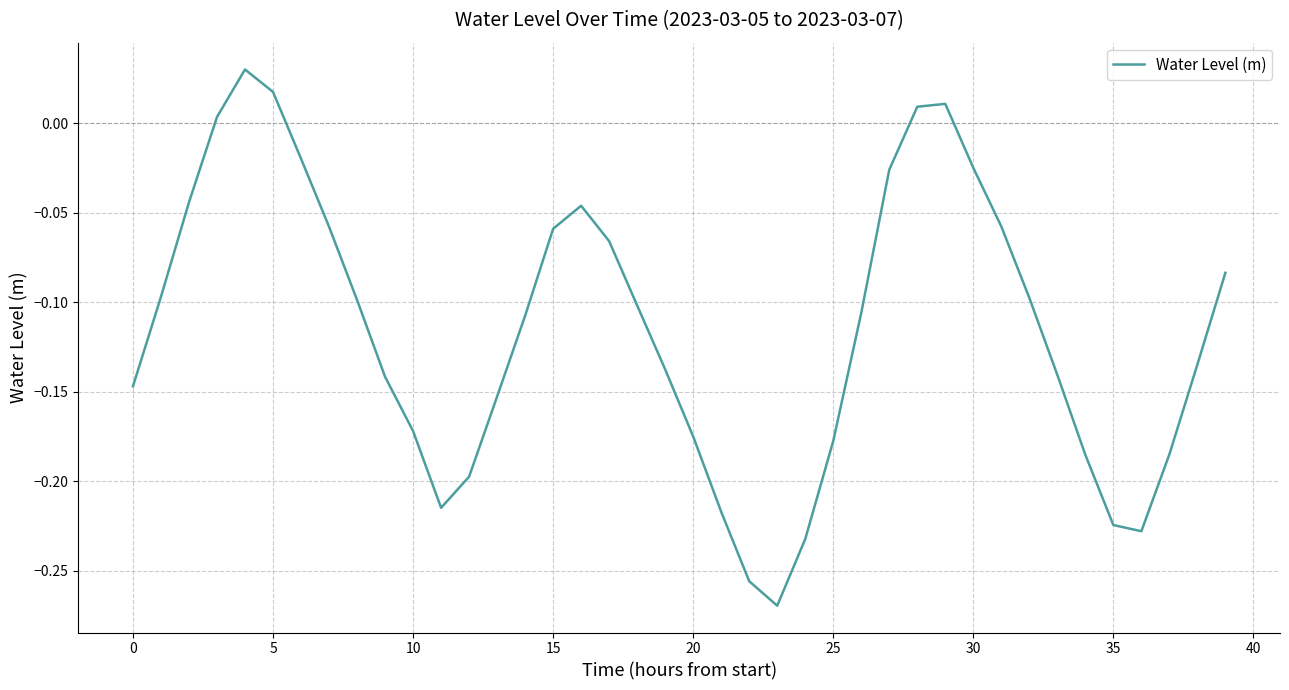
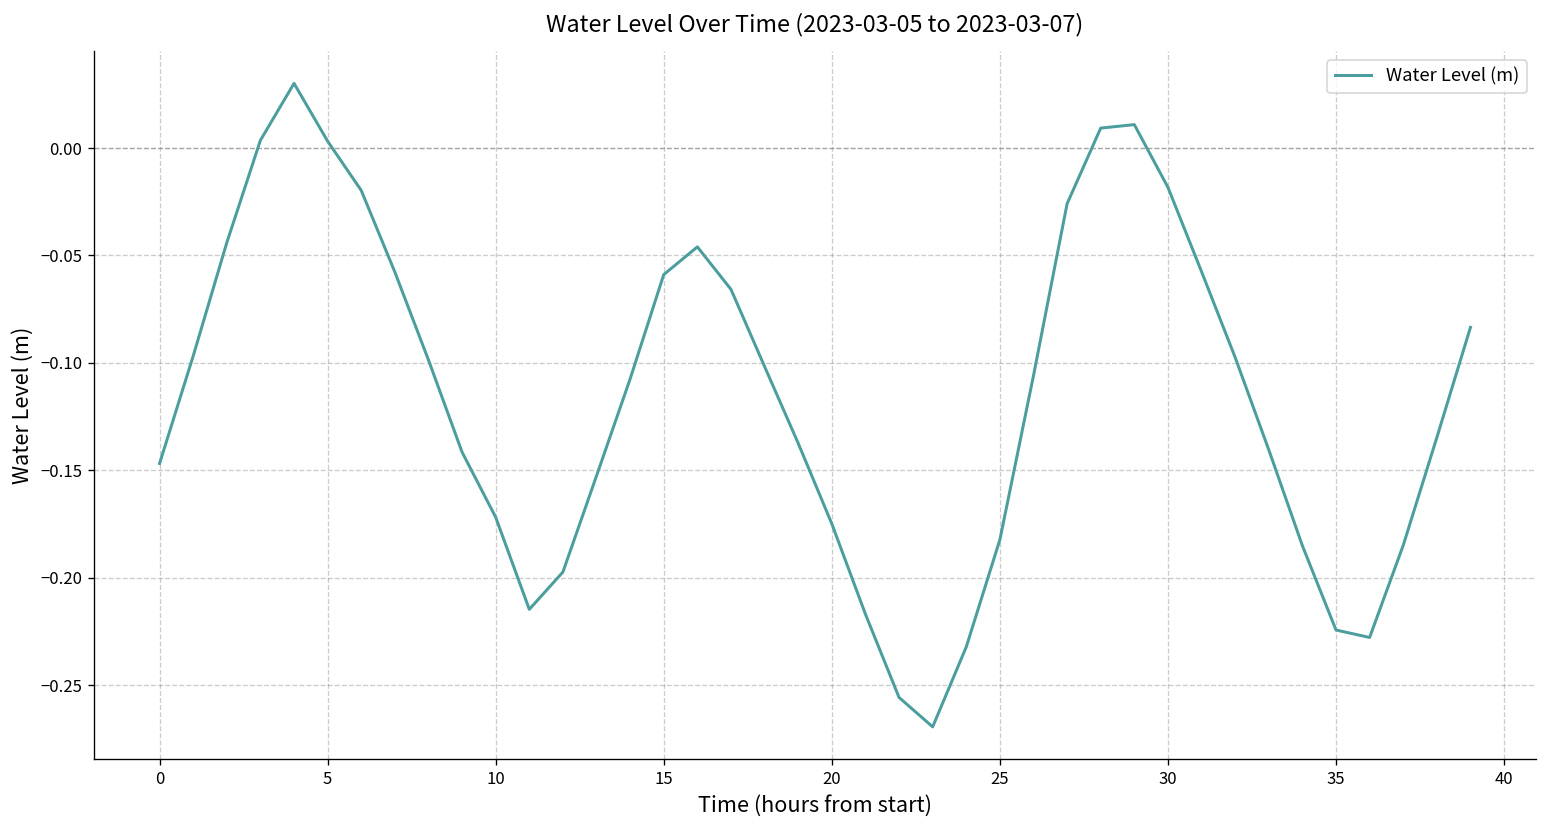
5: 0.018 -> 0.003
25: -0.177 -> -0.182
30: -0.025 -> -0.018
